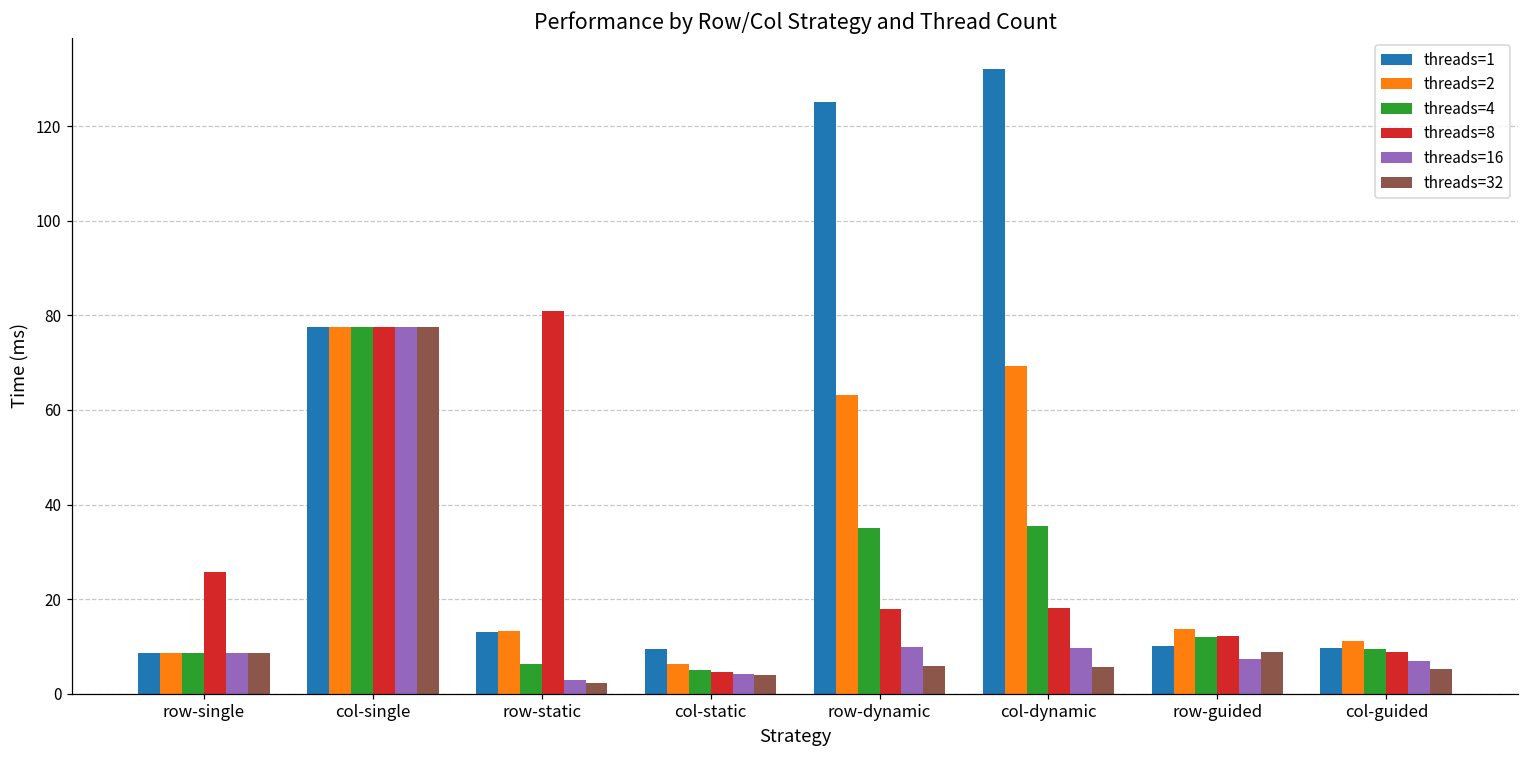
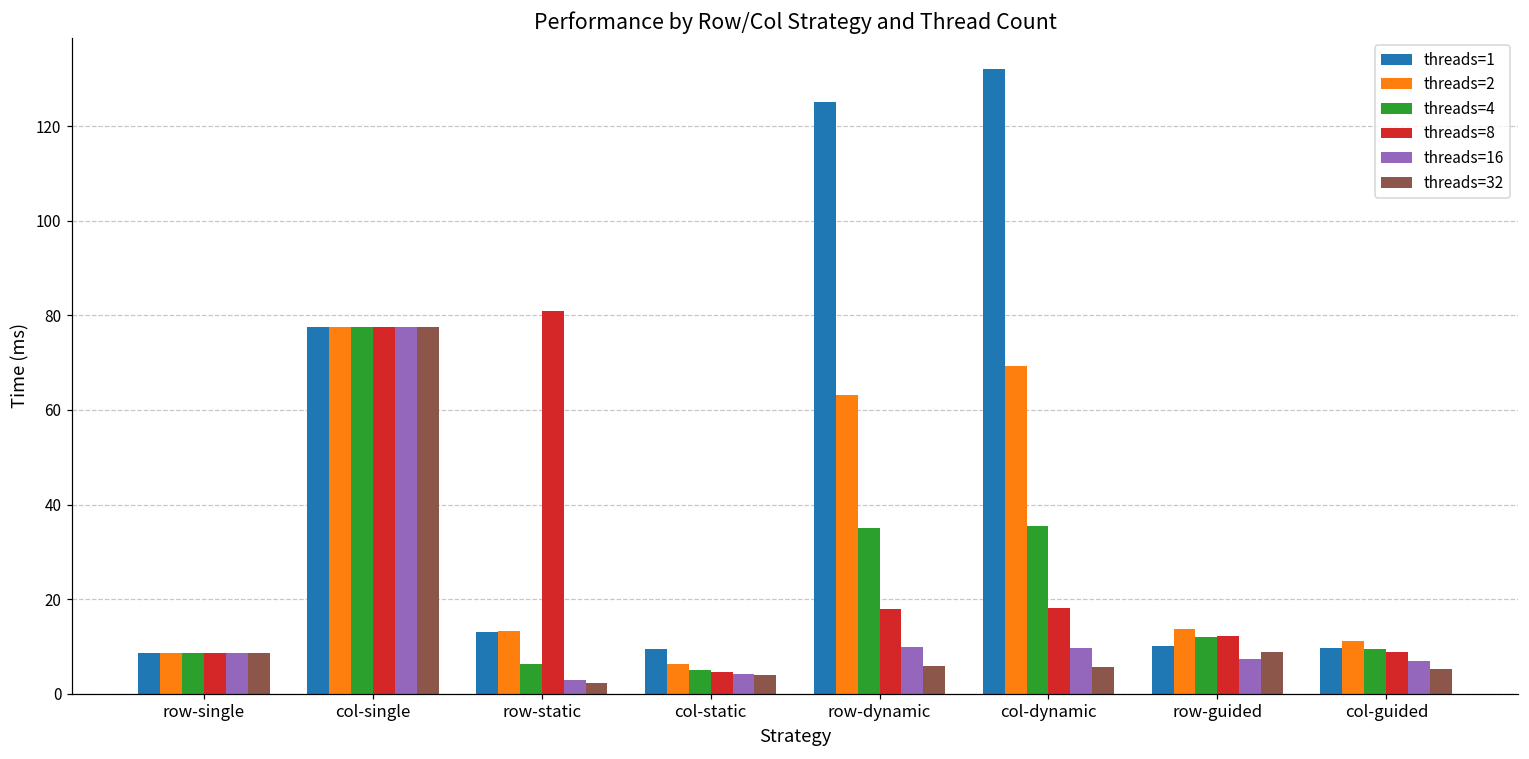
threads=8, row-single: 26 -> 9
